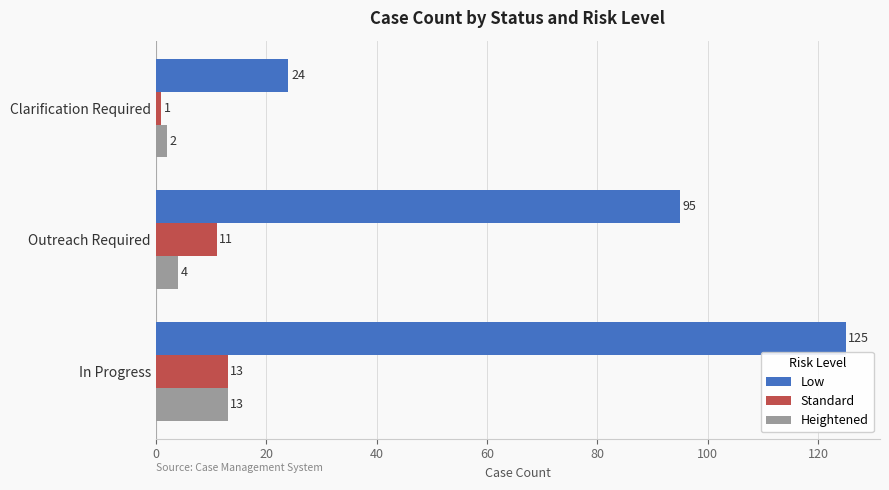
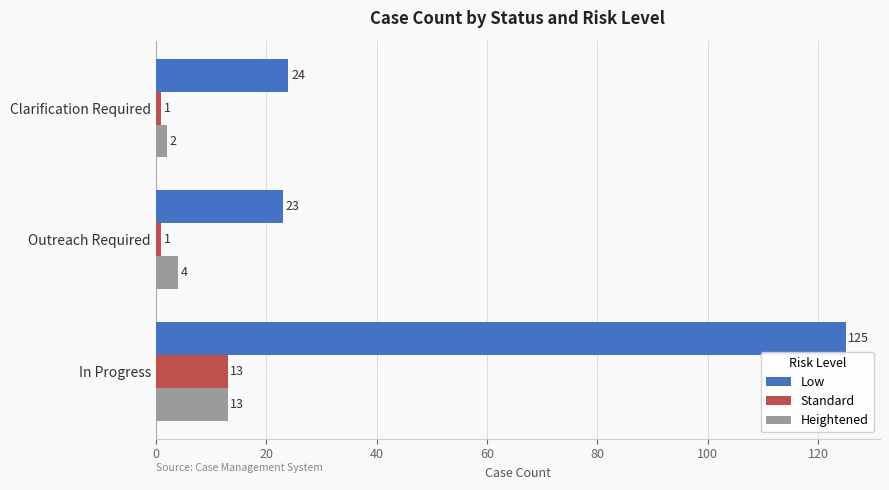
Low, Outreach Required: 95 -> 23
Standard, Outreach Required: 11 -> 1
